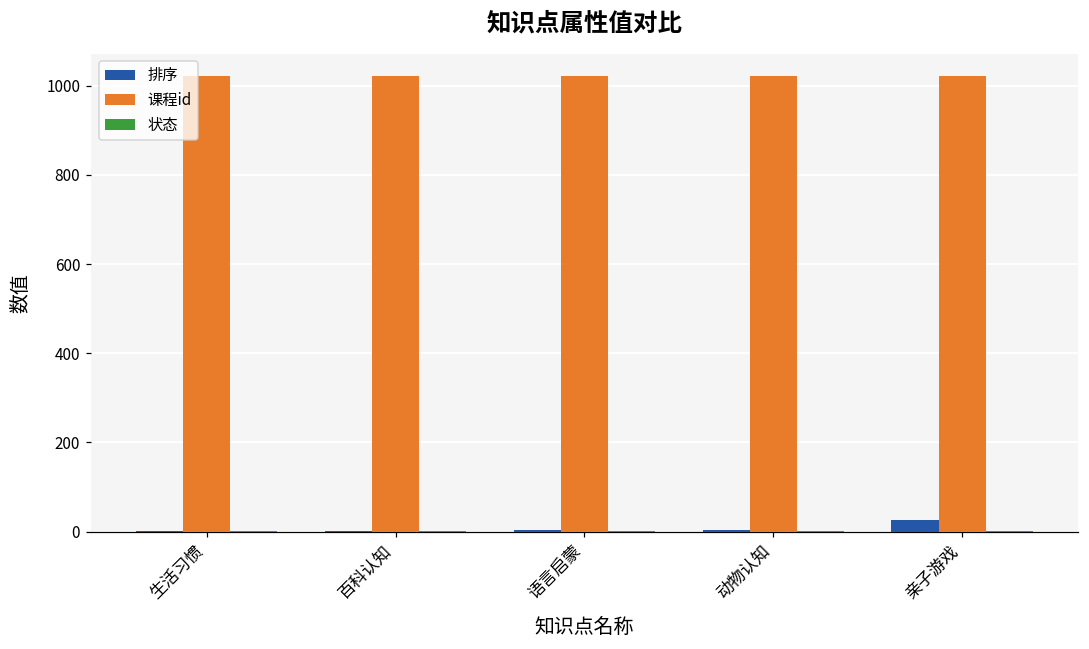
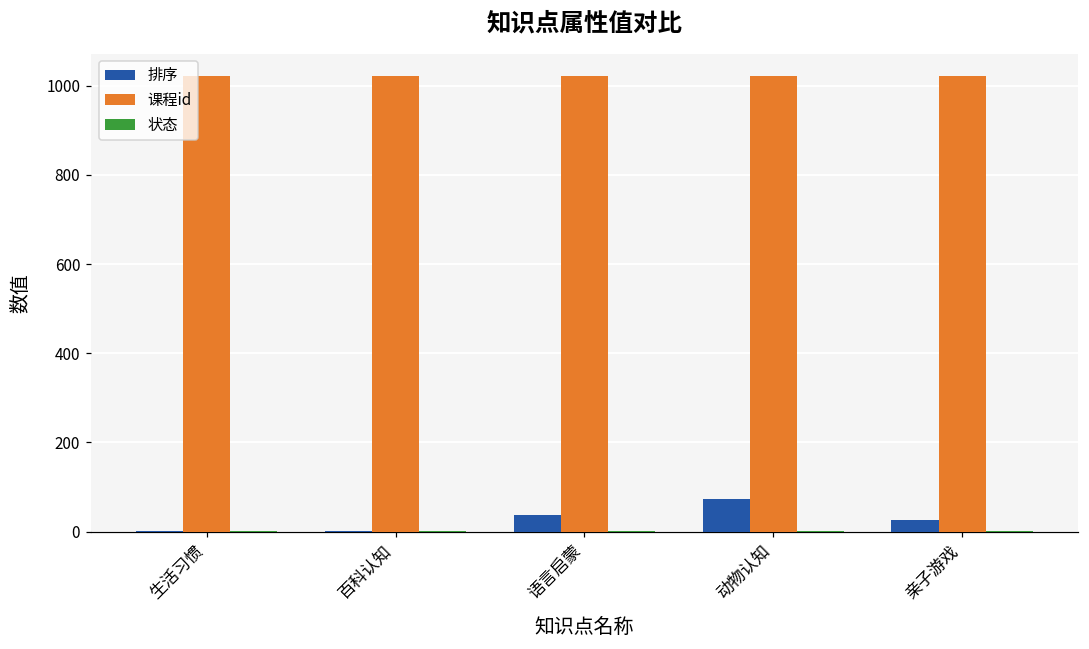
排序, 语言启蒙: 0 -> 40
排序, 动物认知: 0 -> 70
